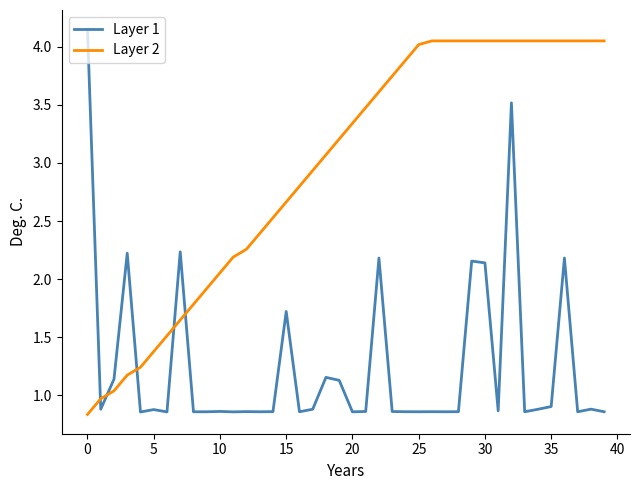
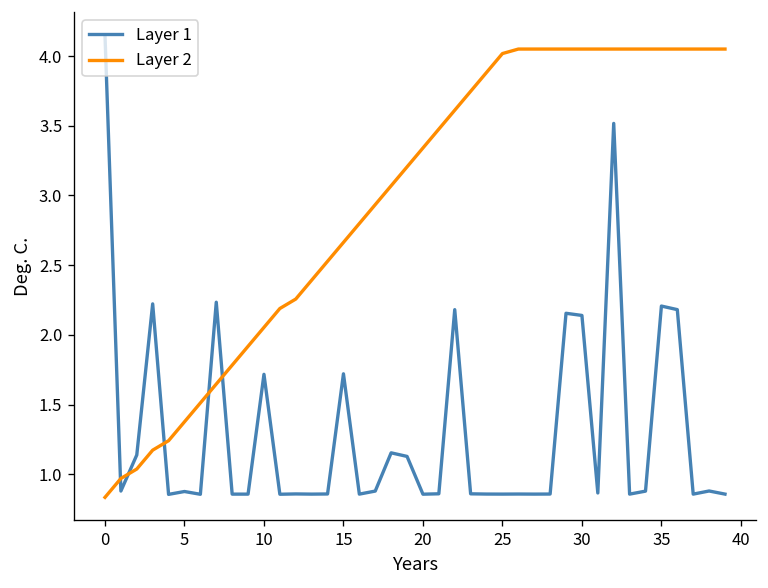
Layer 1, 10: 0.86 -> 1.72
Layer 1, 35: 0.90 -> 2.21
